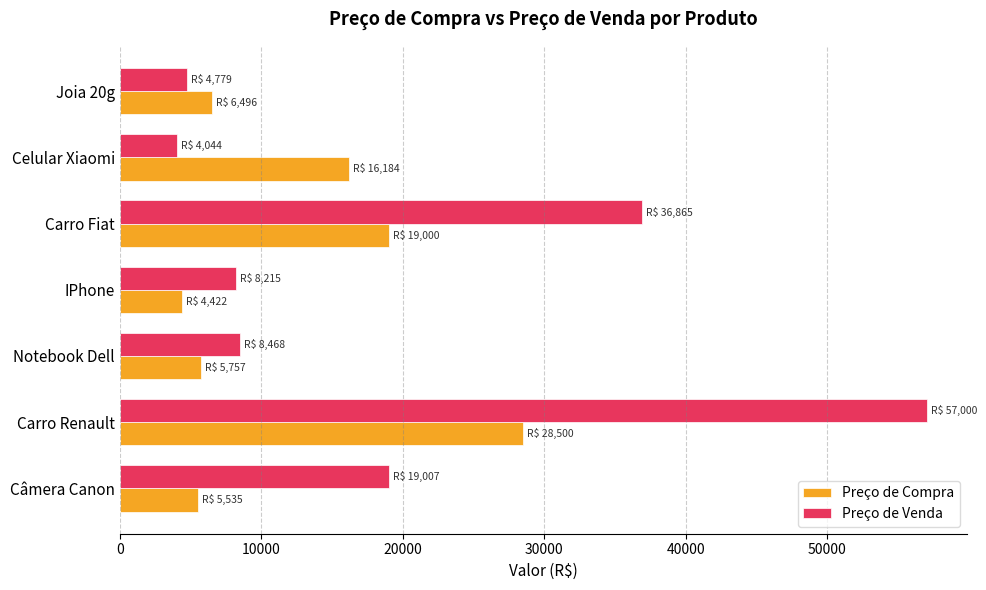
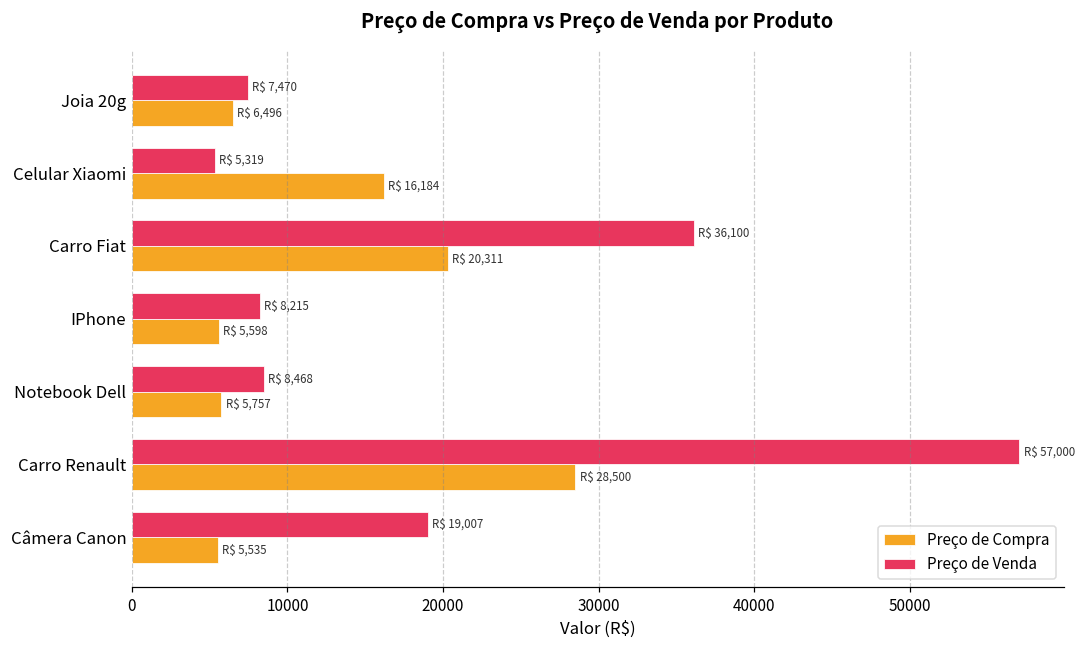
Preço de Venda, Joia 20g: 4,779 -> 7,470
Preço de Venda, Celular Xiaomi: 4,044 -> 5,319
Preço de Venda, Carro Fiat: 36,865 -> 36,100
Preço de Compra, Carro Fiat: 19,000 -> 20,311
Preço de Compra, IPhone: 4,422 -> 5,598
